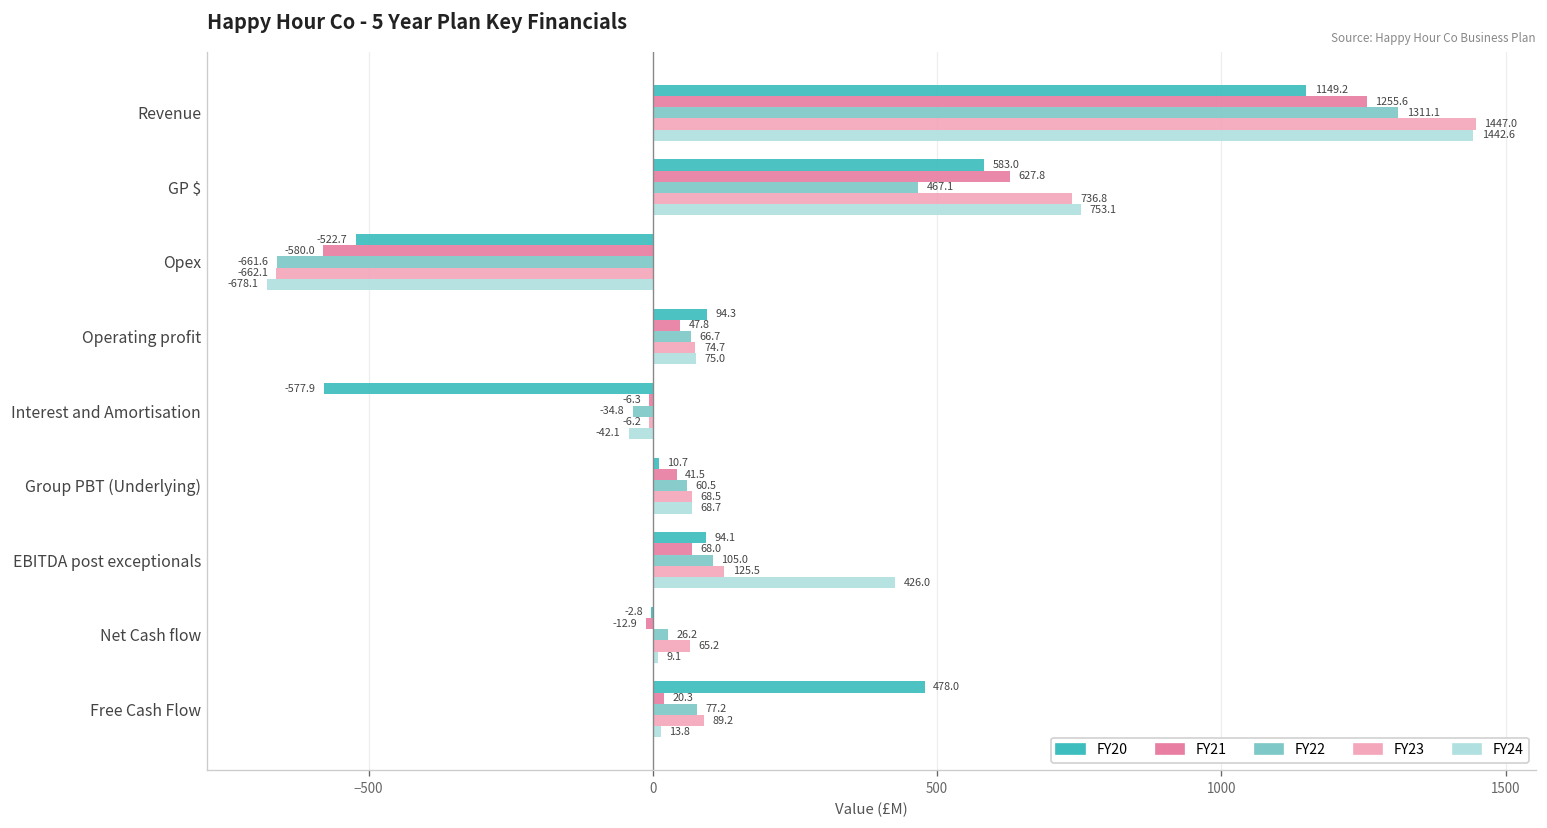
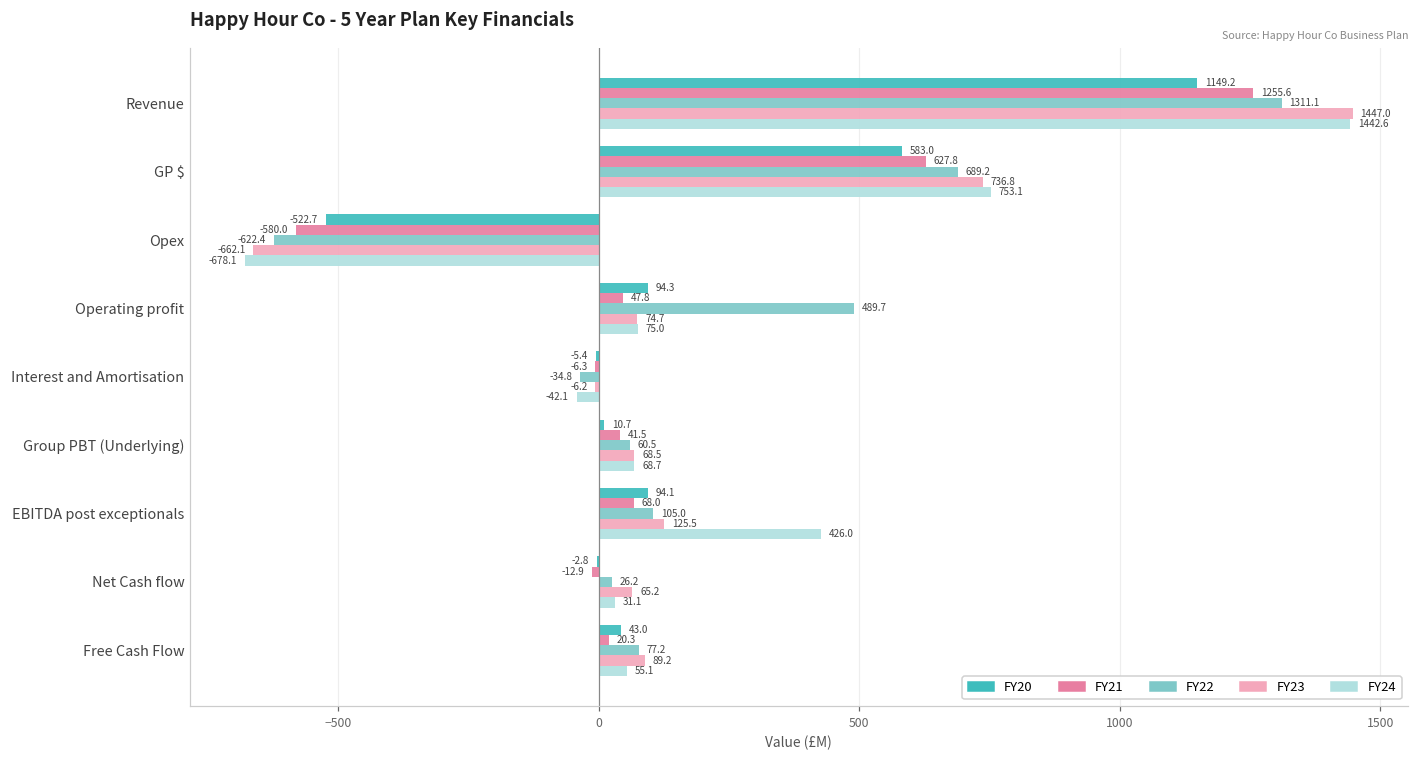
FY22, GP $: 467.1 -> 689.2
FY22, Opex: -661.6 -> -622.4
FY22, Operating profit: 66.7 -> 489.7
FY20, Interest and Amortisation: -577.9 -> -5.4
FY24, Net Cash flow: 9.1 -> 31.1
FY20, Free Cash Flow: 478.0 -> 43.0
FY24, Free Cash Flow: 13.8 -> 55.1
